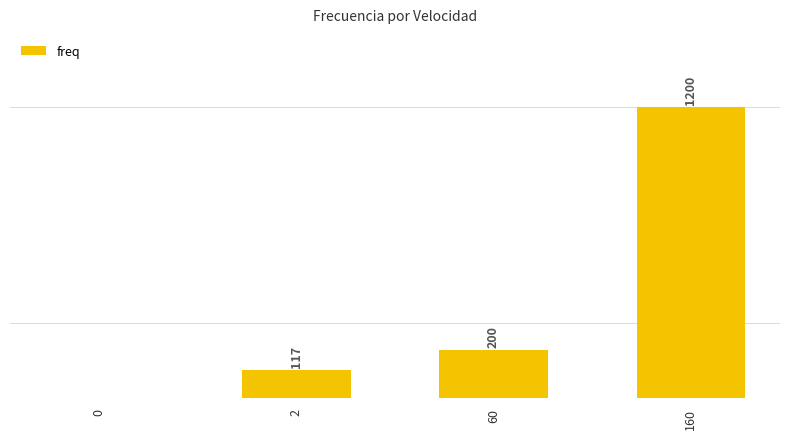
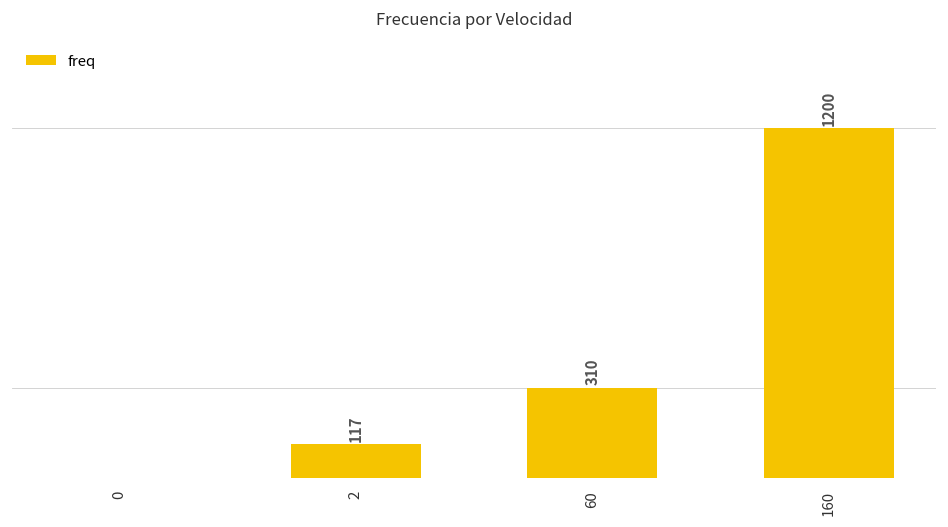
60: 200 -> 310
